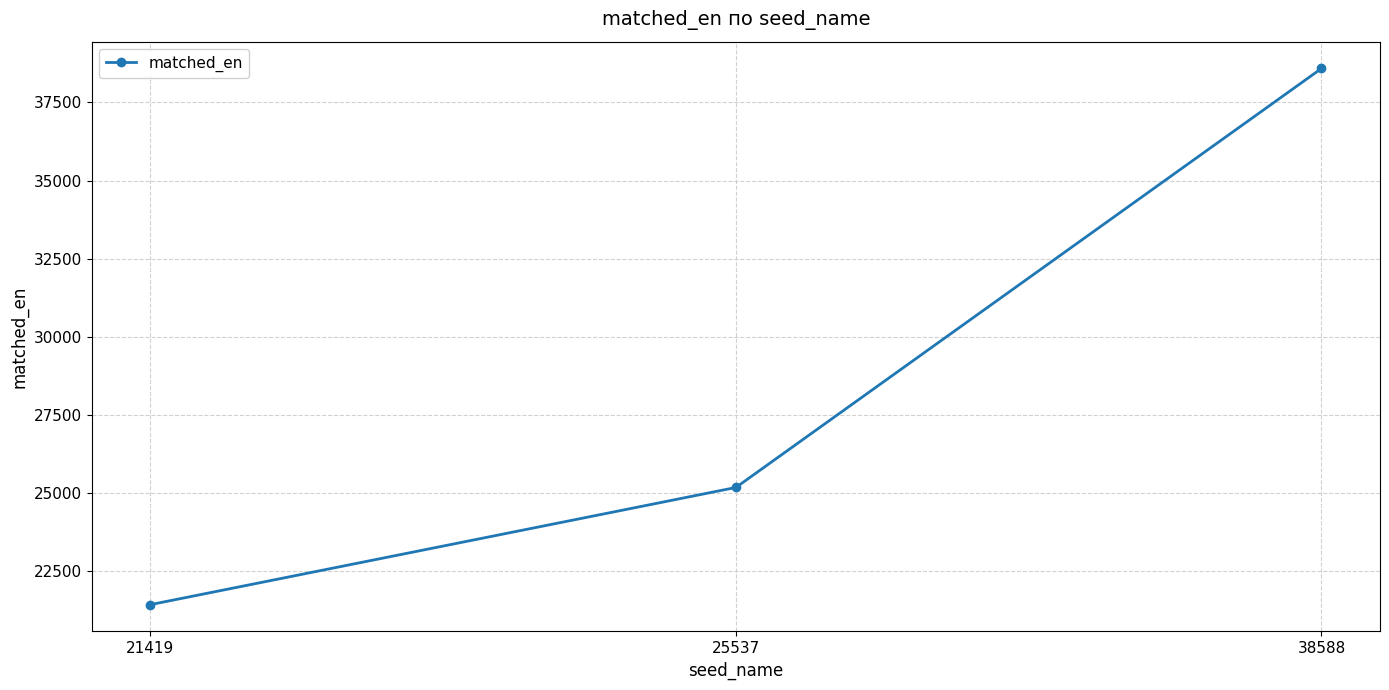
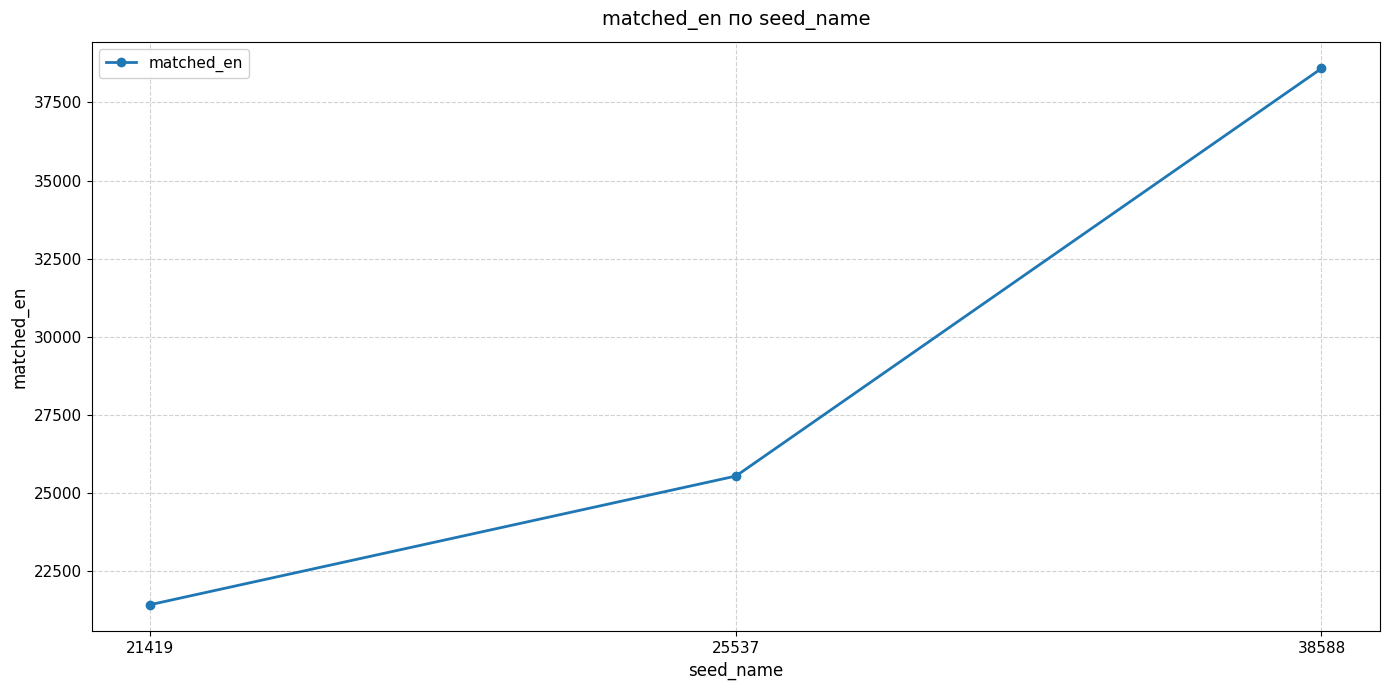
25537: 25200 -> 25500
